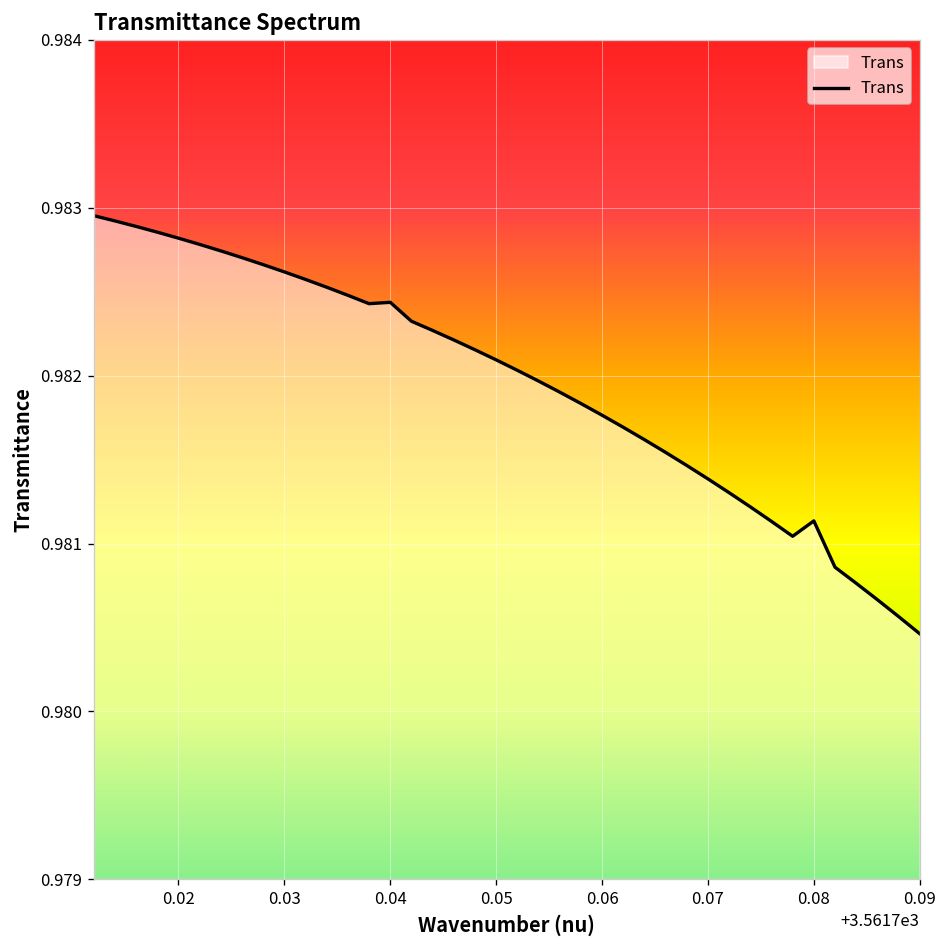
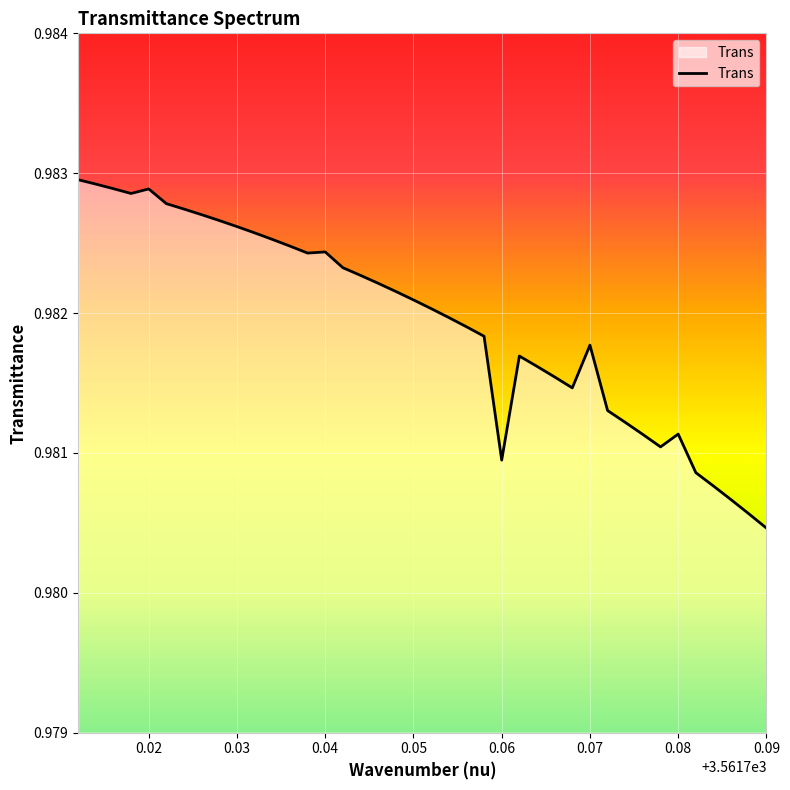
0.02: 0.98282 -> 0.98289
0.06: 0.98176 -> 0.98095
0.07: 0.98139 -> 0.98177
